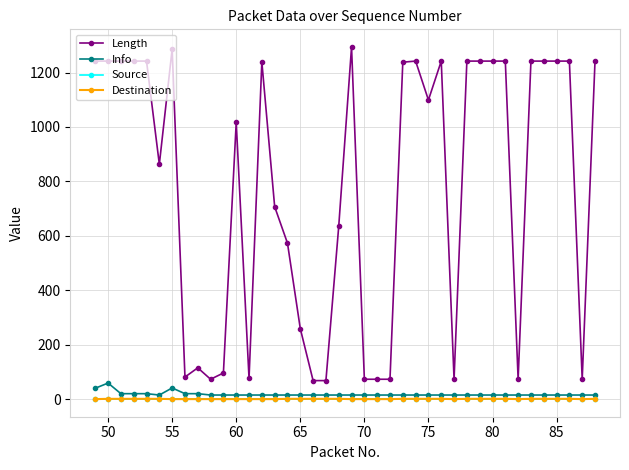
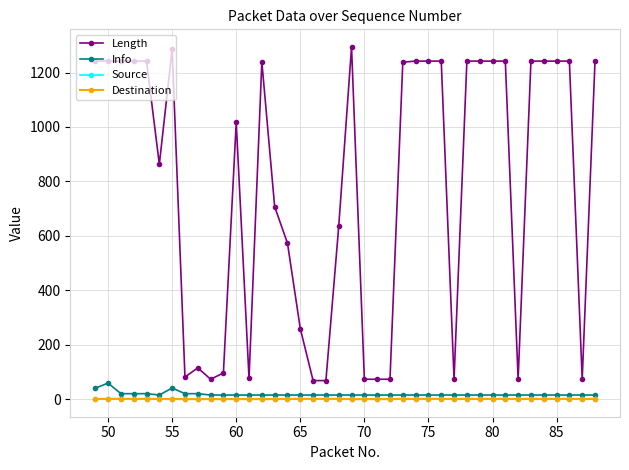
Length, 75: 1100 -> 1240
